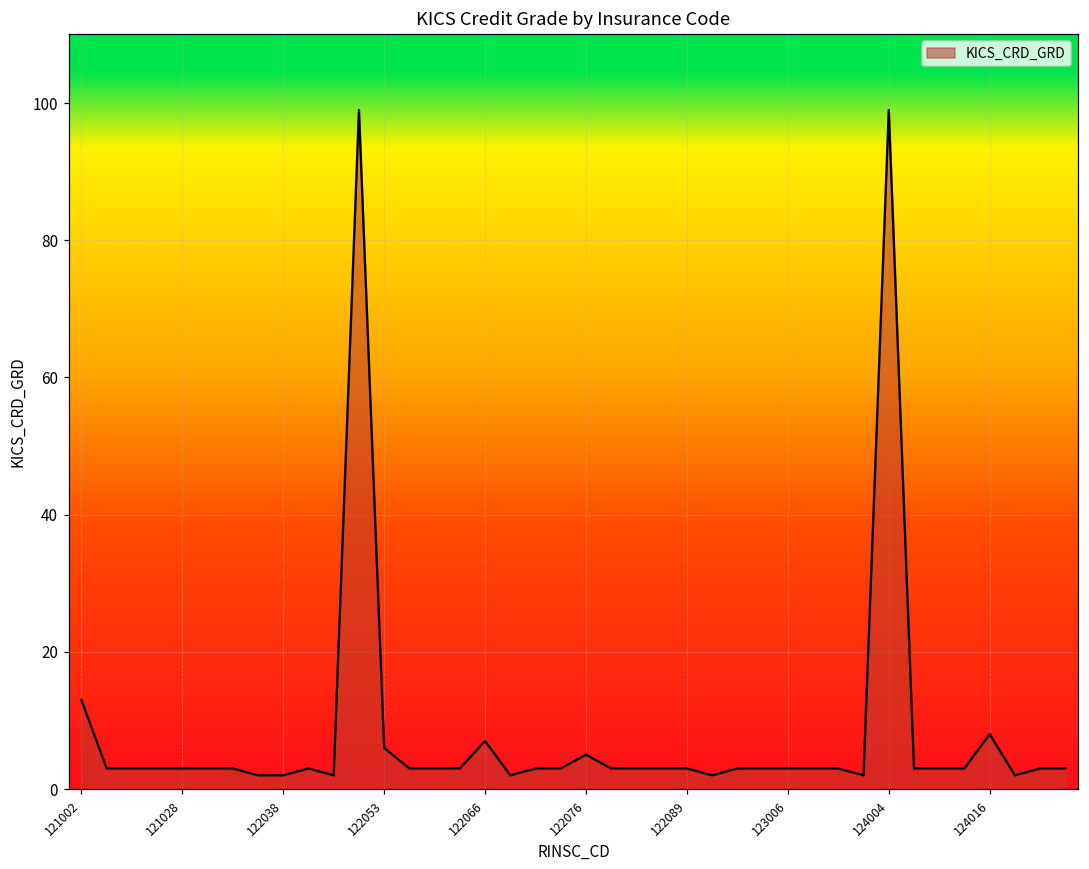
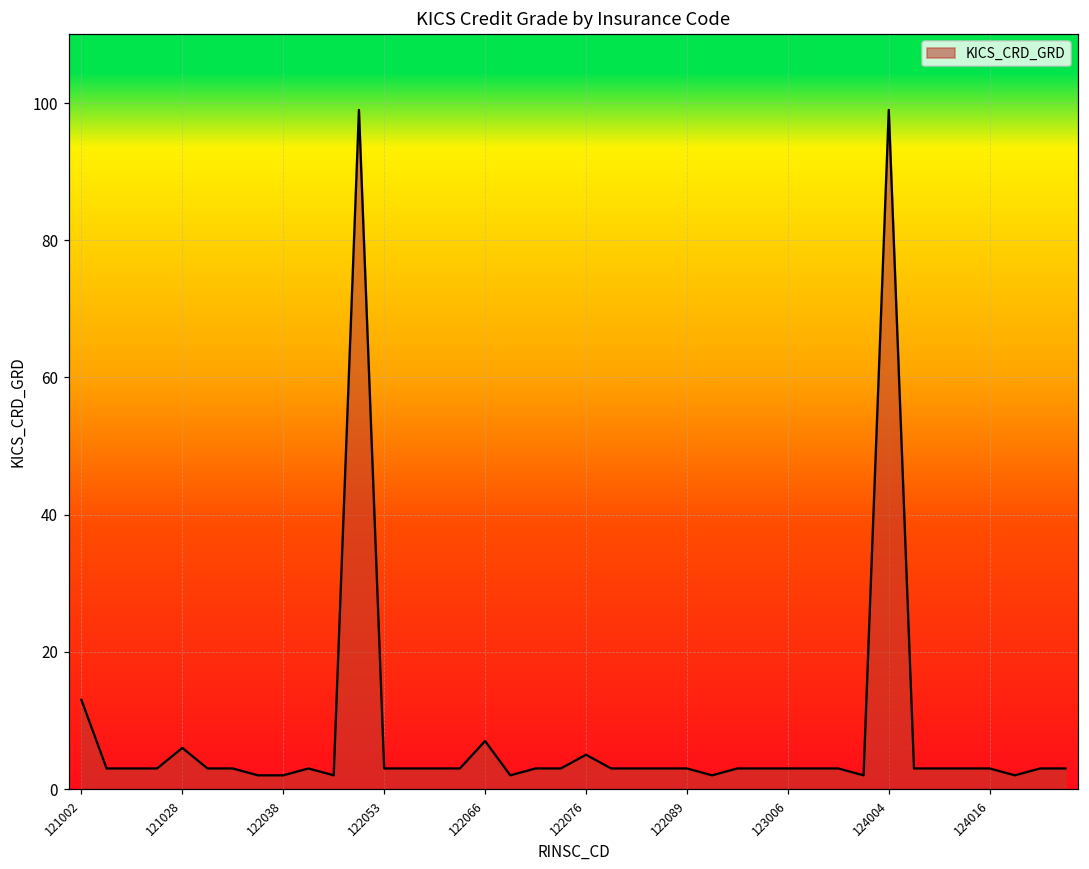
121028: 3 -> 6
122053: 6 -> 3
124016: 8 -> 3
